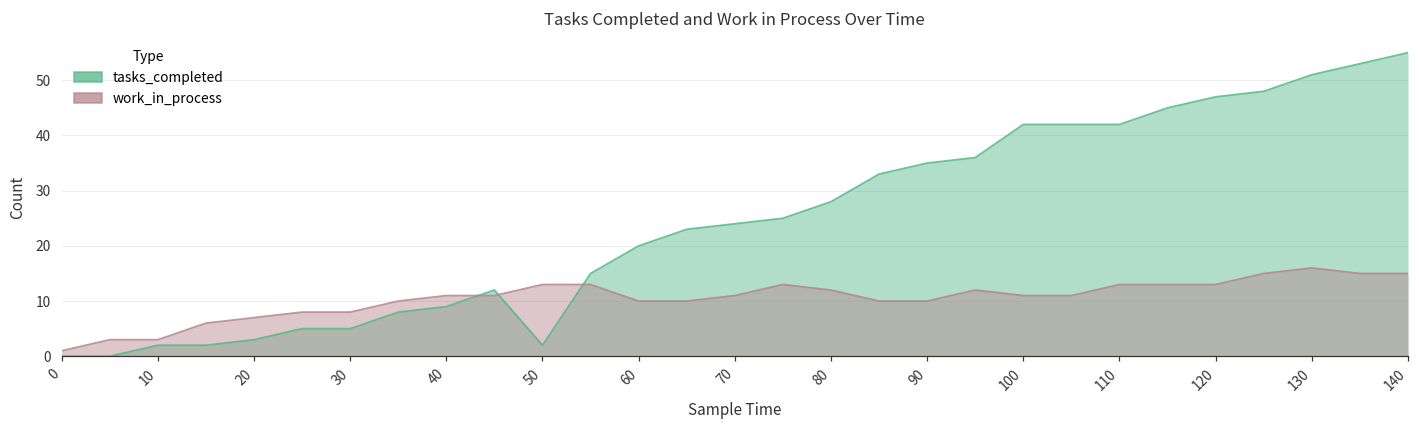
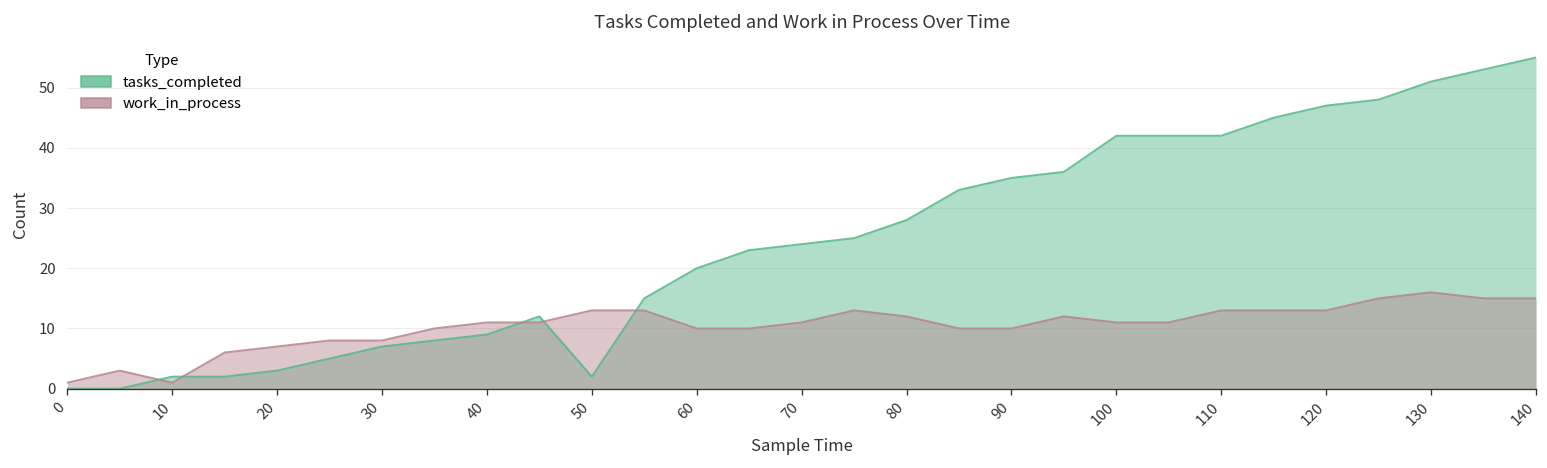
work_in_process, 10: 3 -> 1
tasks_completed, 30: 5 -> 7
